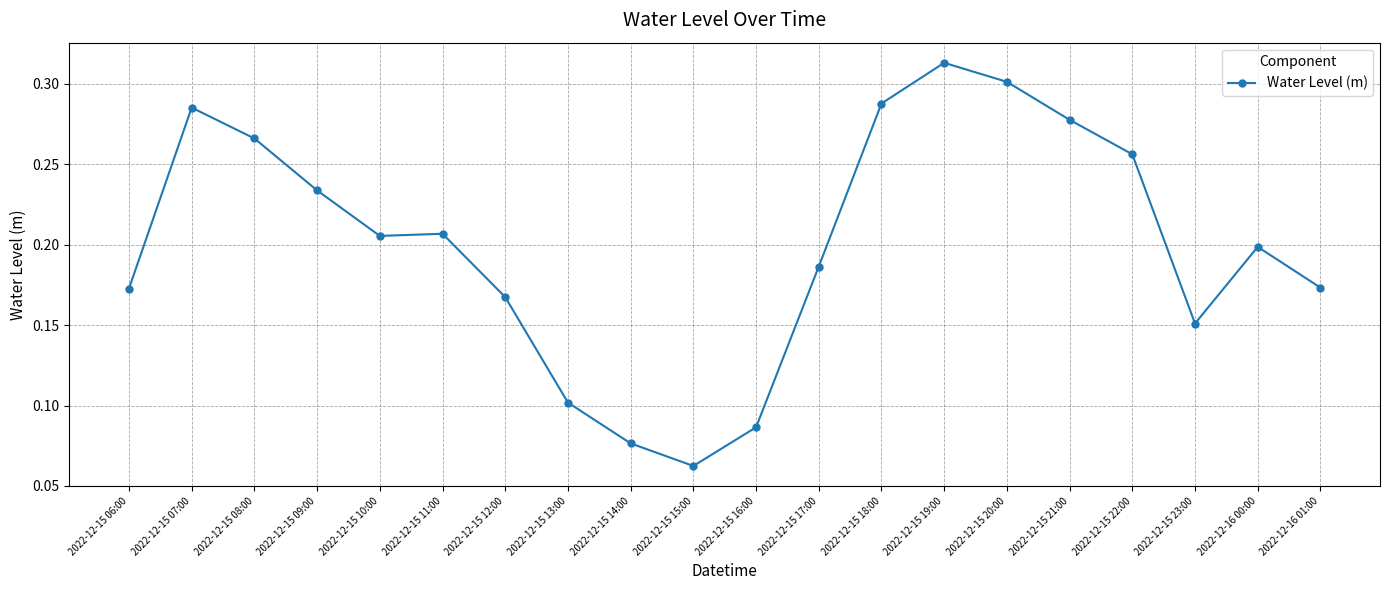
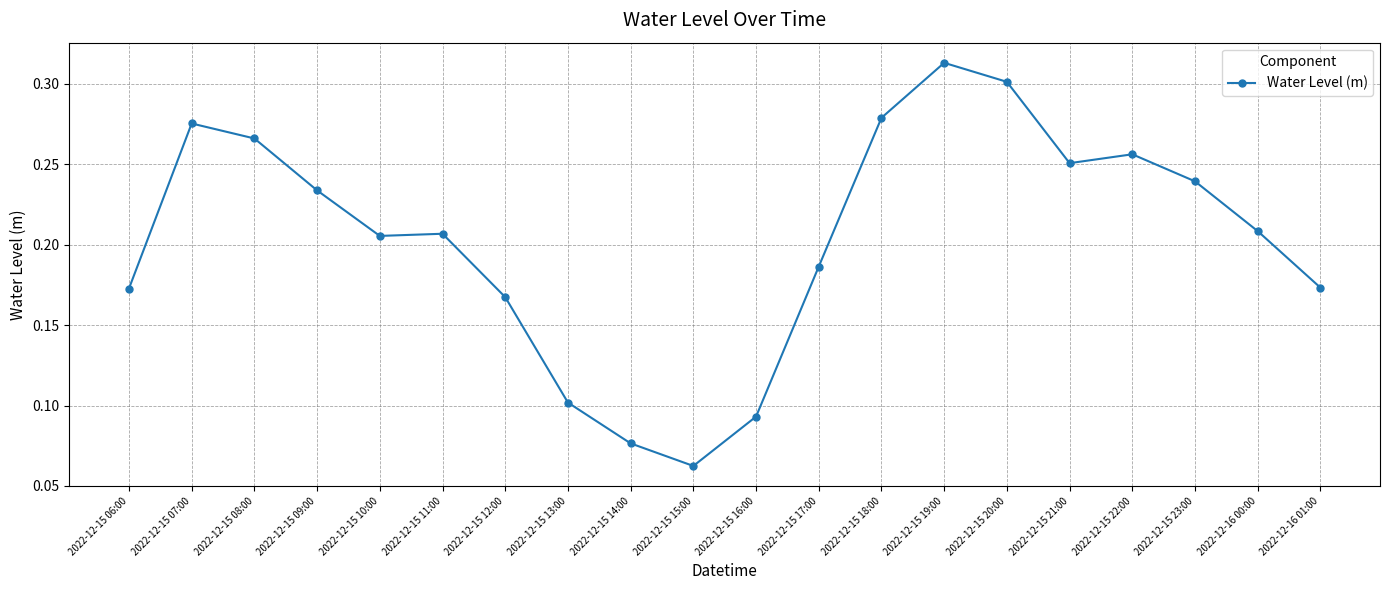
2022-12-15 07:00: 0.285 -> 0.275
2022-12-15 16:00: 0.086 -> 0.093
2022-12-15 18:00: 0.288 -> 0.279
2022-12-15 21:00: 0.278 -> 0.251
2022-12-15 23:00: 0.151 -> 0.239
2022-12-16 00:00: 0.199 -> 0.208
